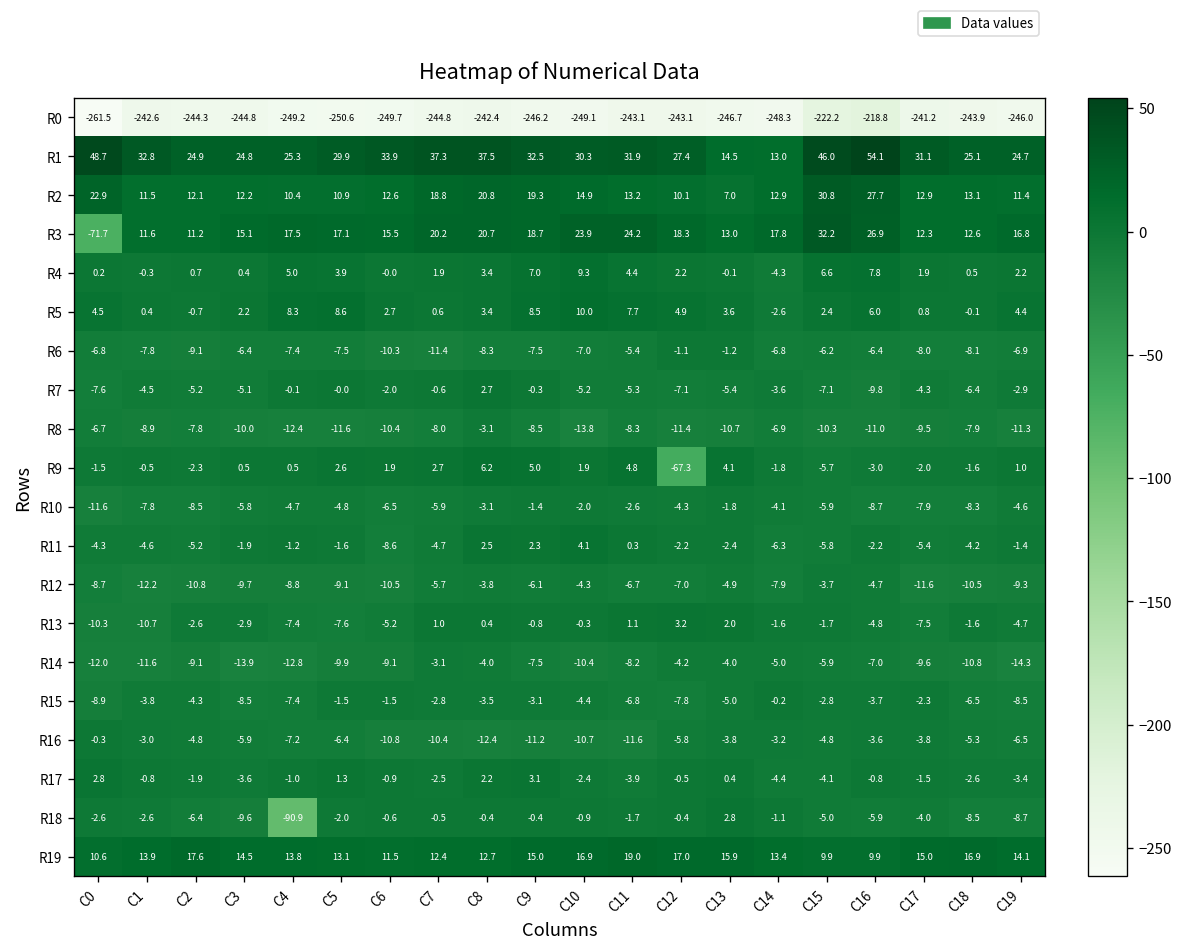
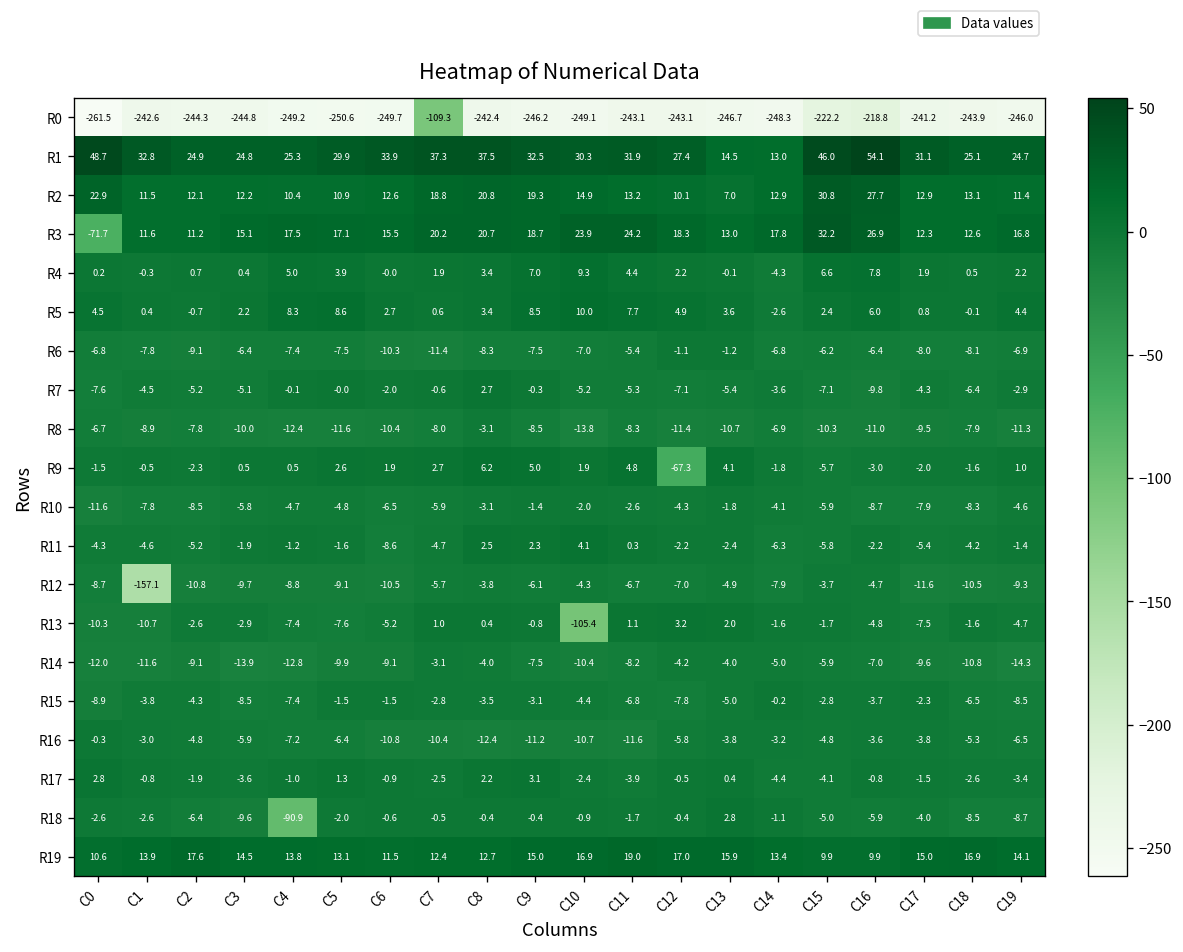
R0, C7: -244.8 -> -109.3
R12, C1: -12.2 -> -157.1
R13, C10: -0.3 -> -105.4
